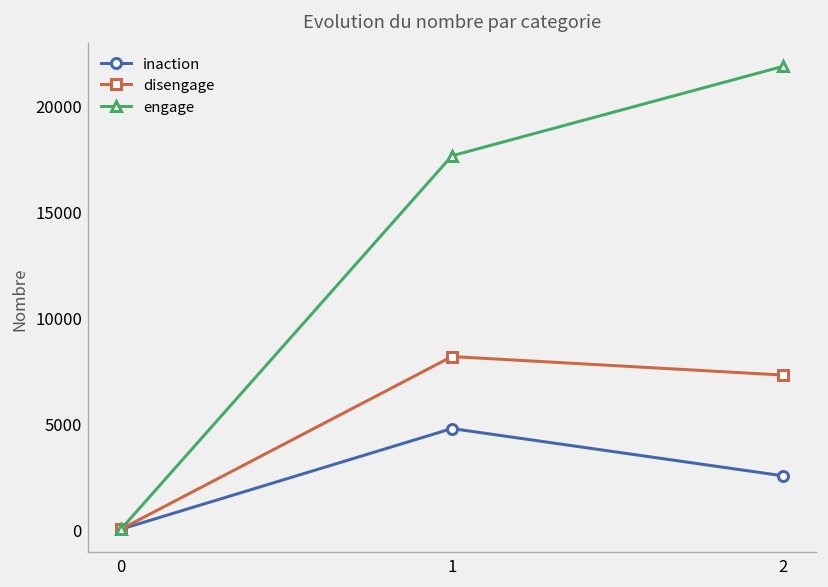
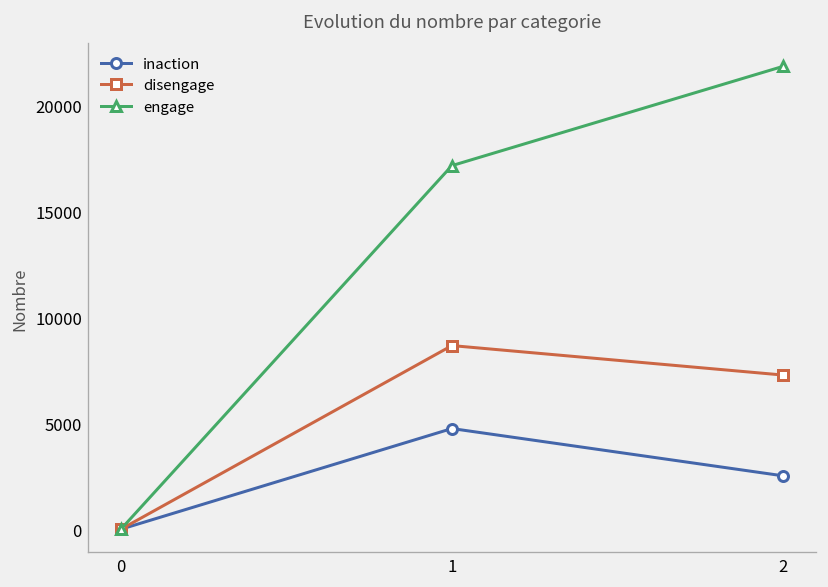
disengage, 1: 8200 -> 8700
engage, 1: 17600 -> 17200
